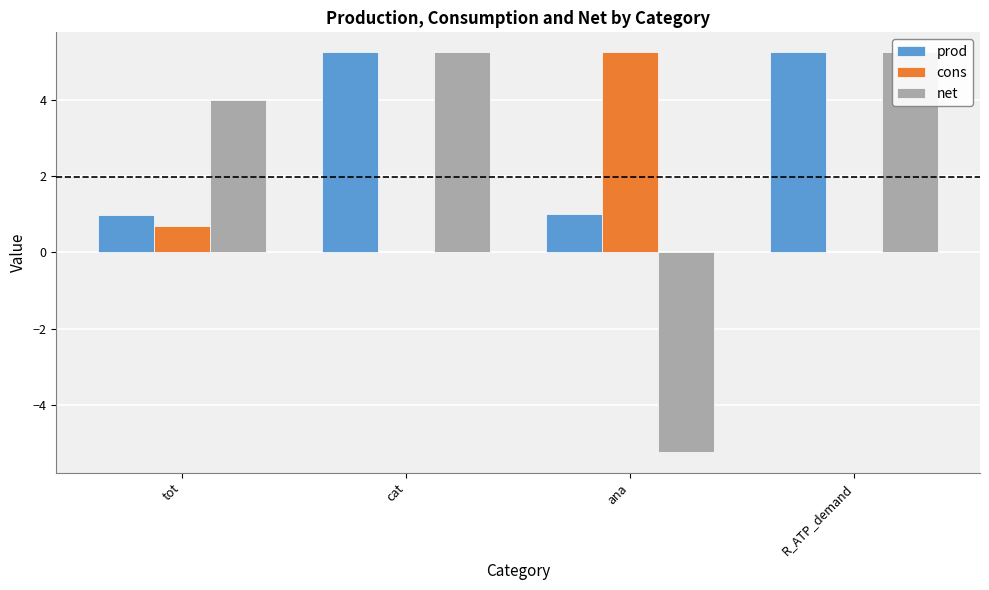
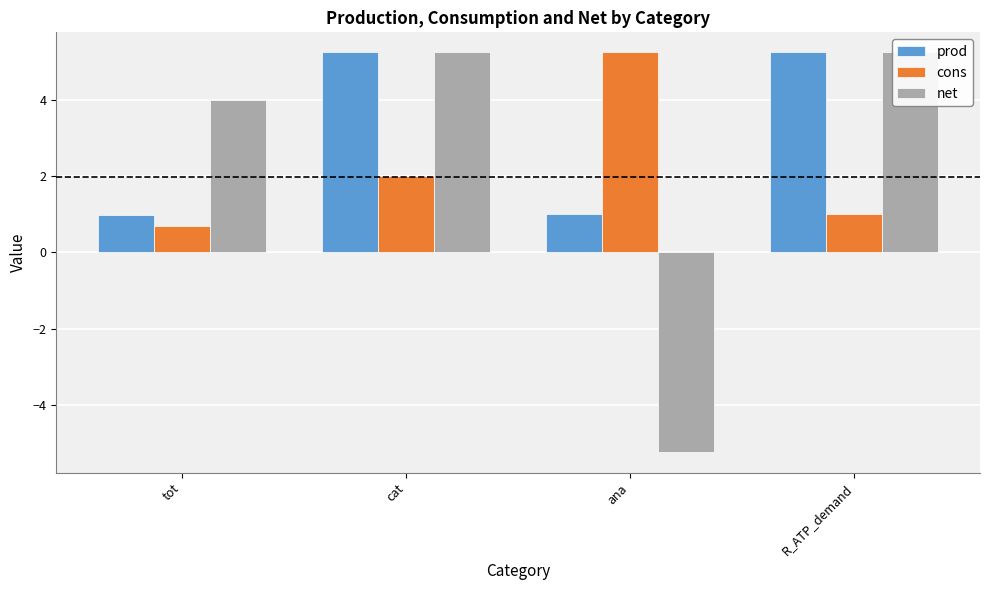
cons, cat: 0 -> 2
cons, R_ATP_demand: 0 -> 1
